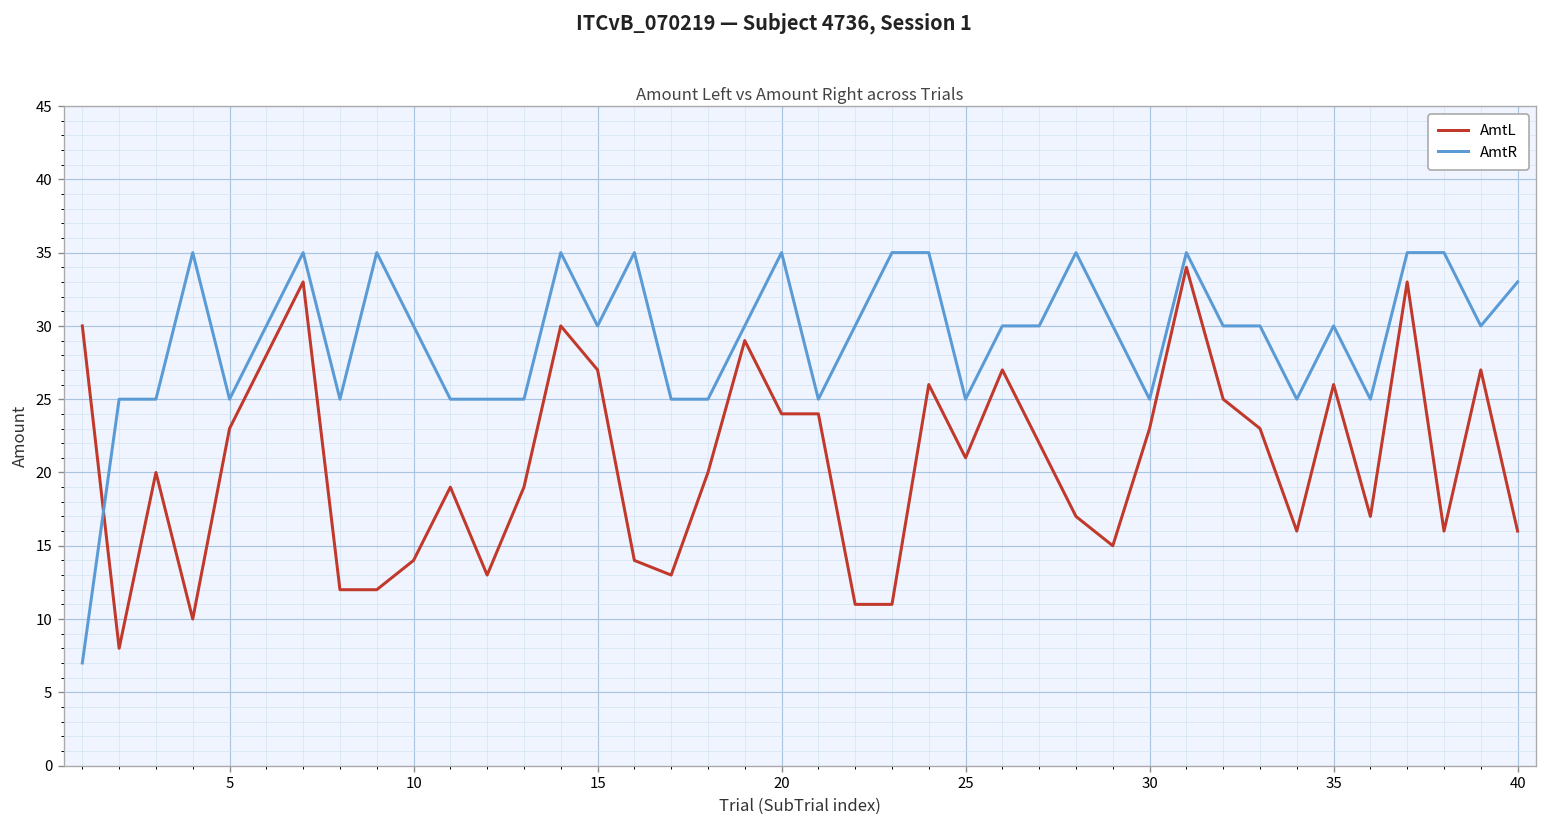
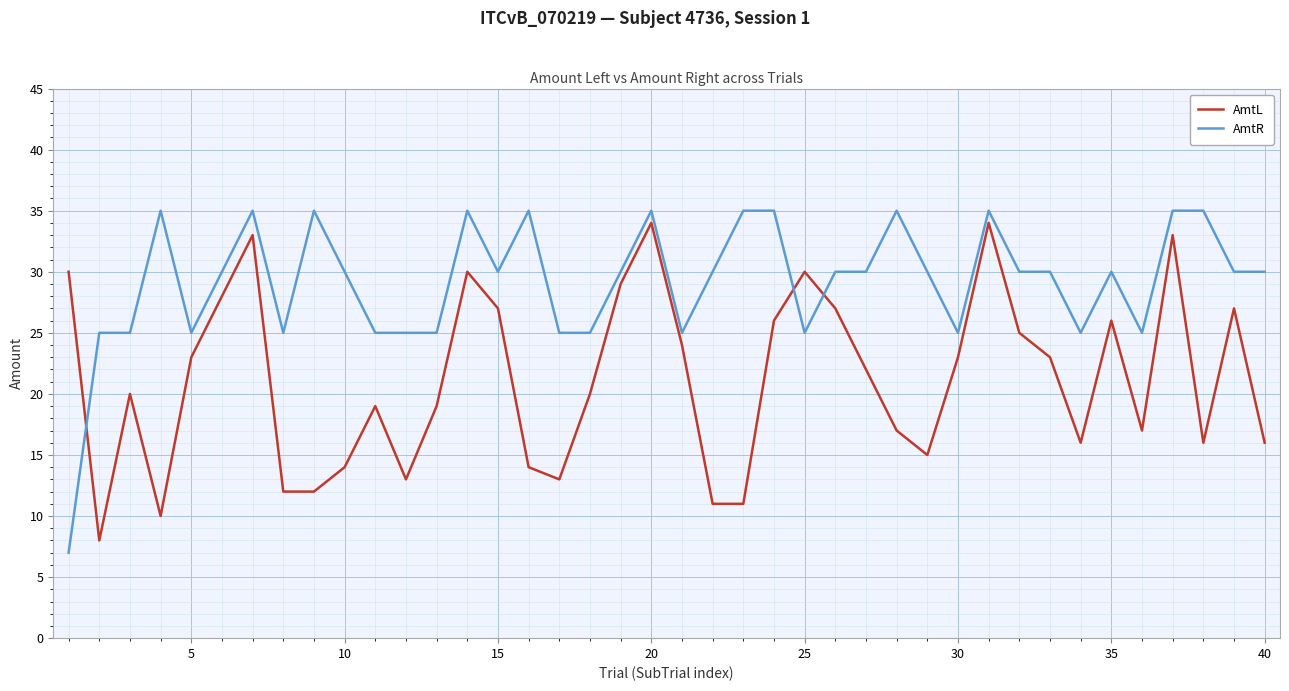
AmtL, 20: 24 -> 34
AmtL, 25: 21 -> 30
AmtR, 40: 33 -> 30
